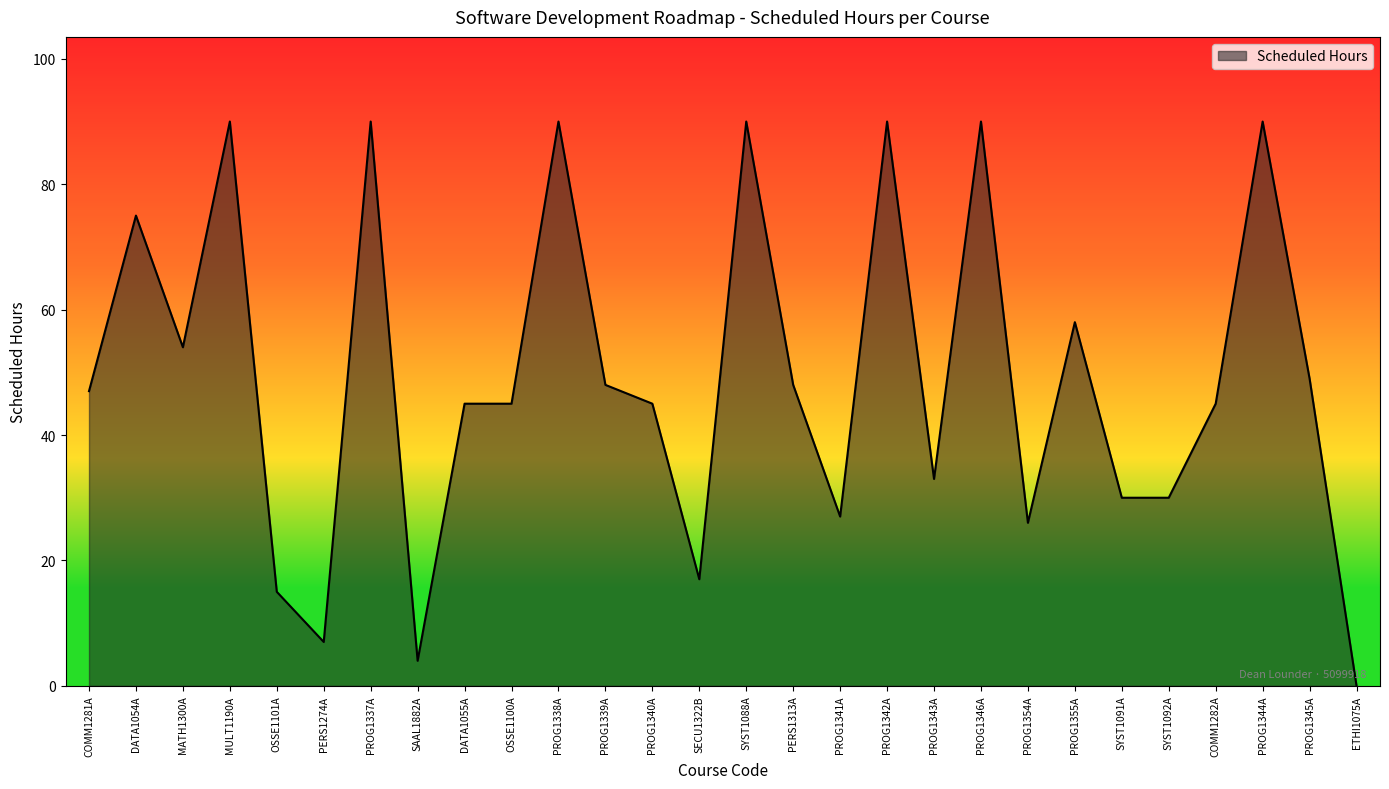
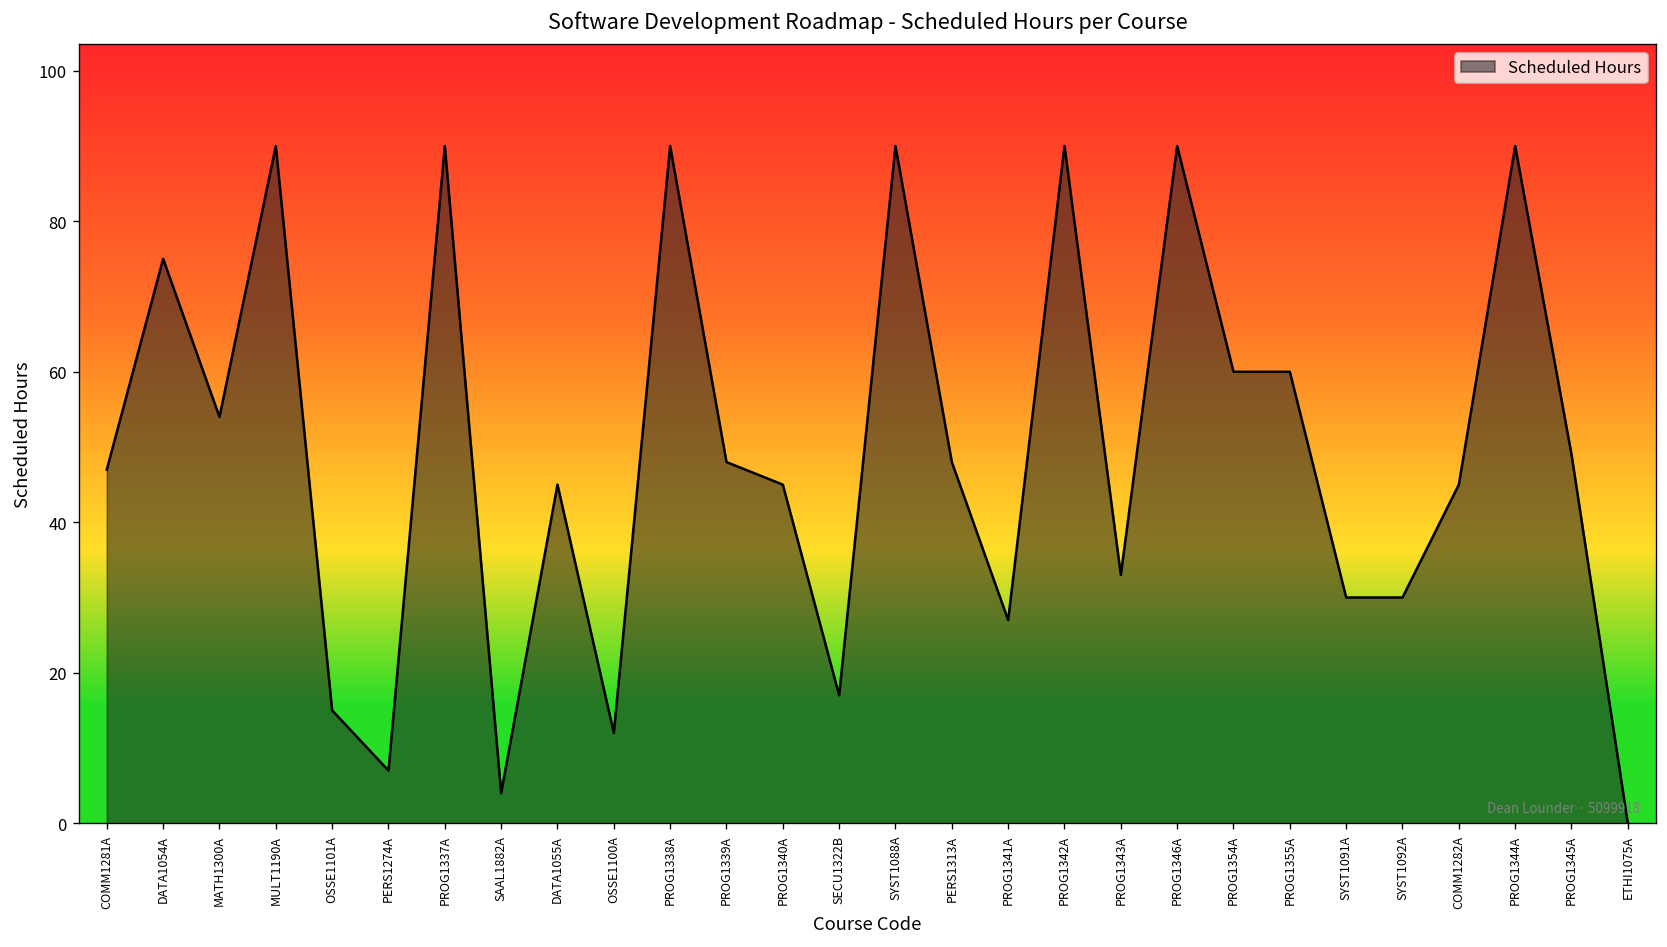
OSSE1100A: 45 -> 12
PROG1354A: 26 -> 60
PROG1355A: 58 -> 60
